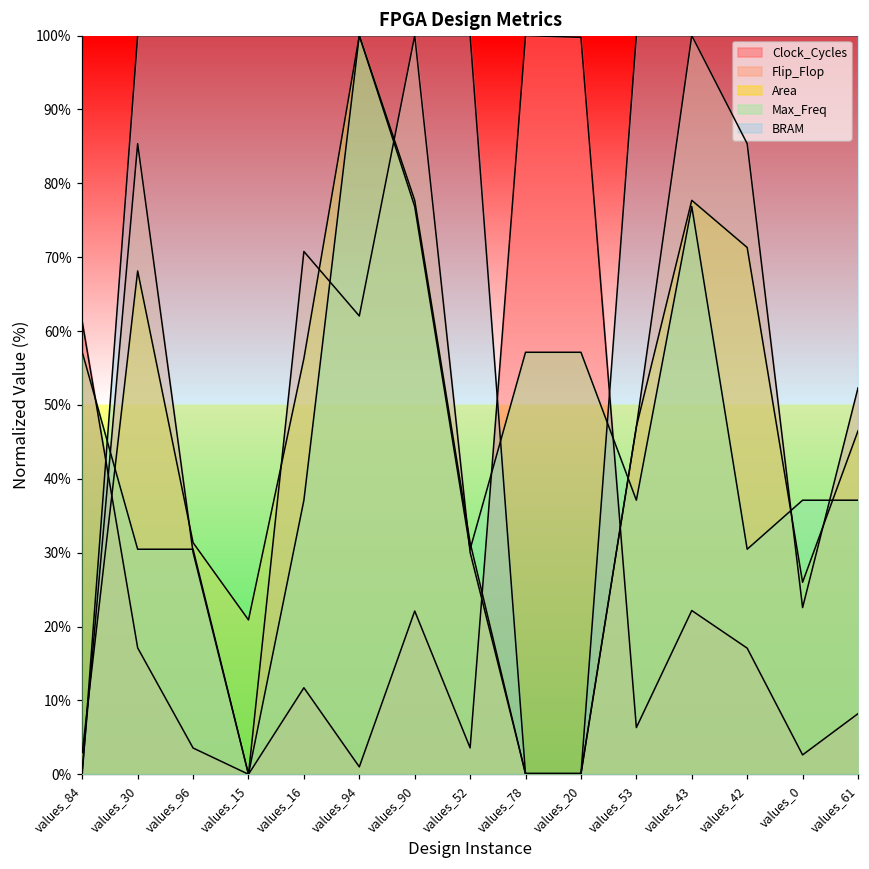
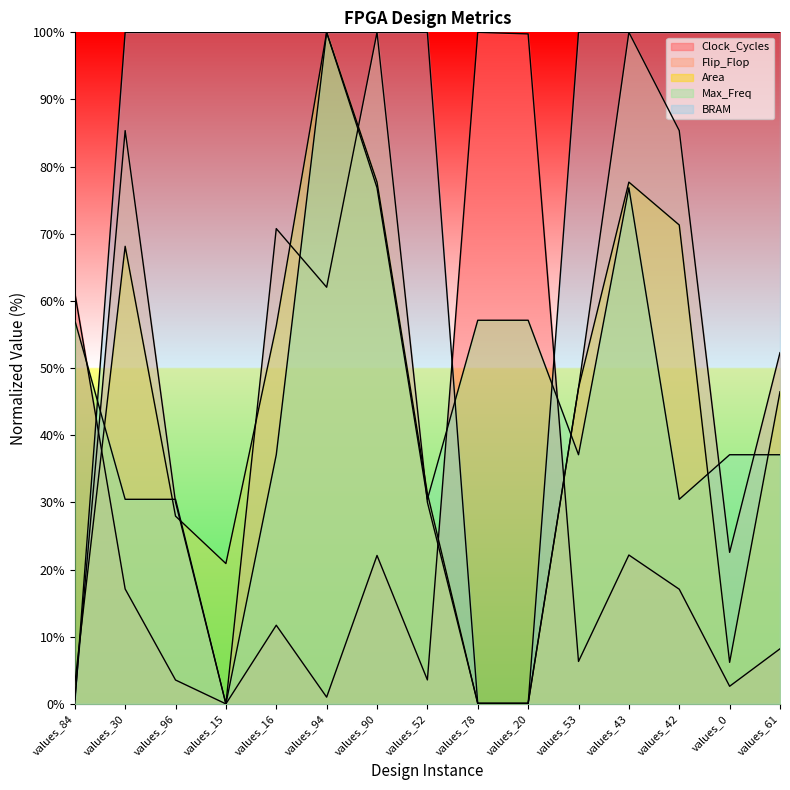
Area, values_96: 31% -> 28%
Area, values_0: 26% -> 6%
